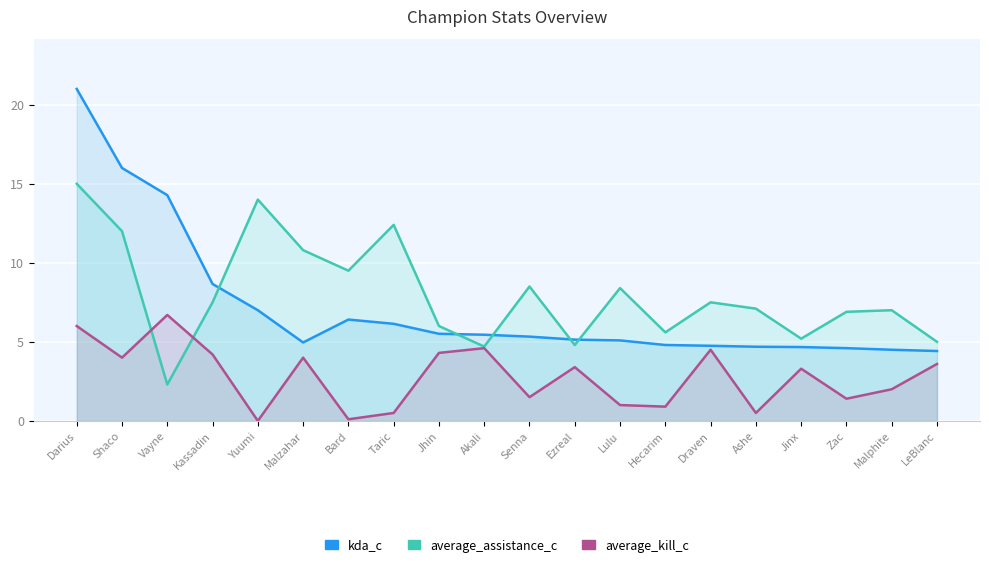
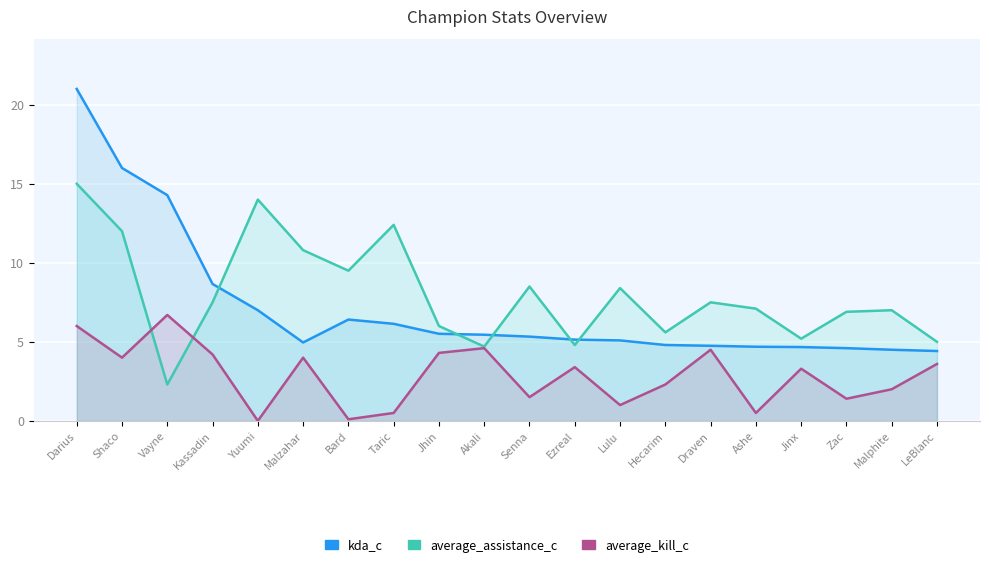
average_kill_c, Hecarim: 0.9 -> 2.3
